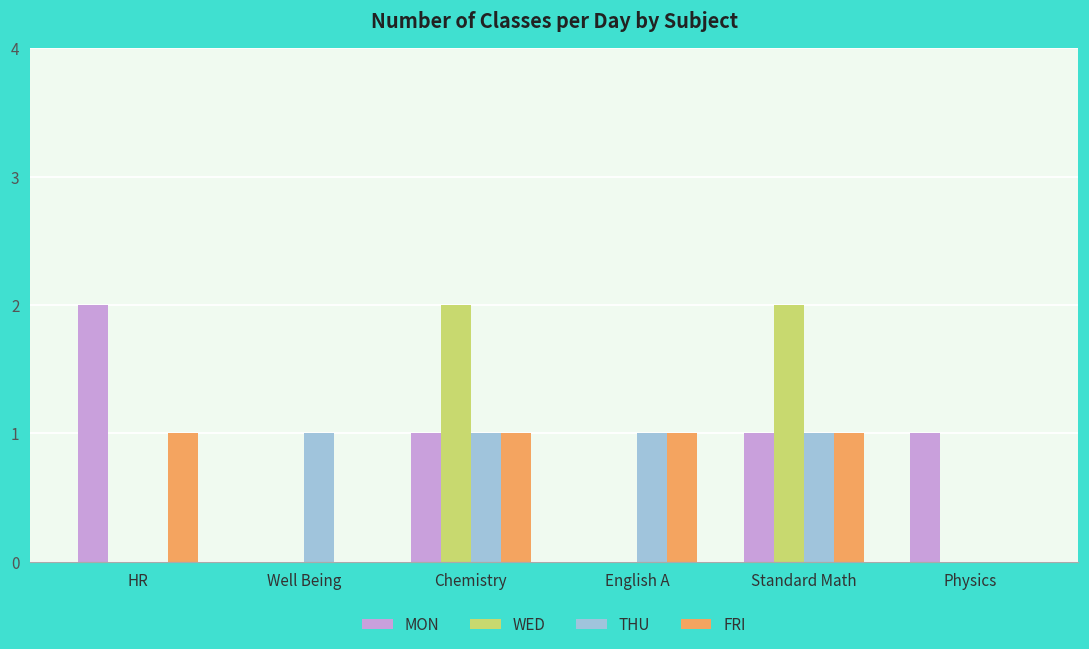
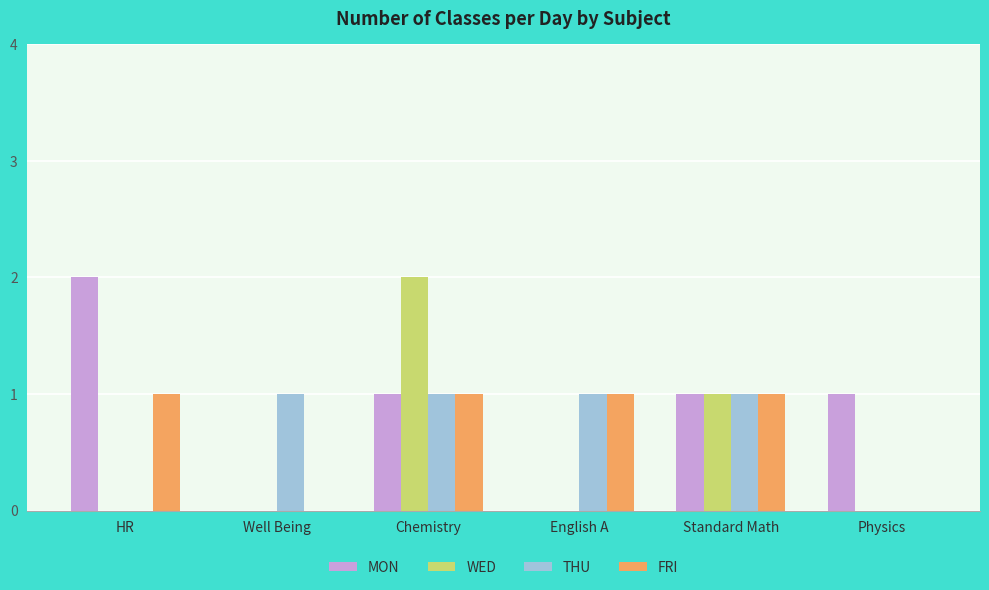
WED, Standard Math: 2 -> 1
